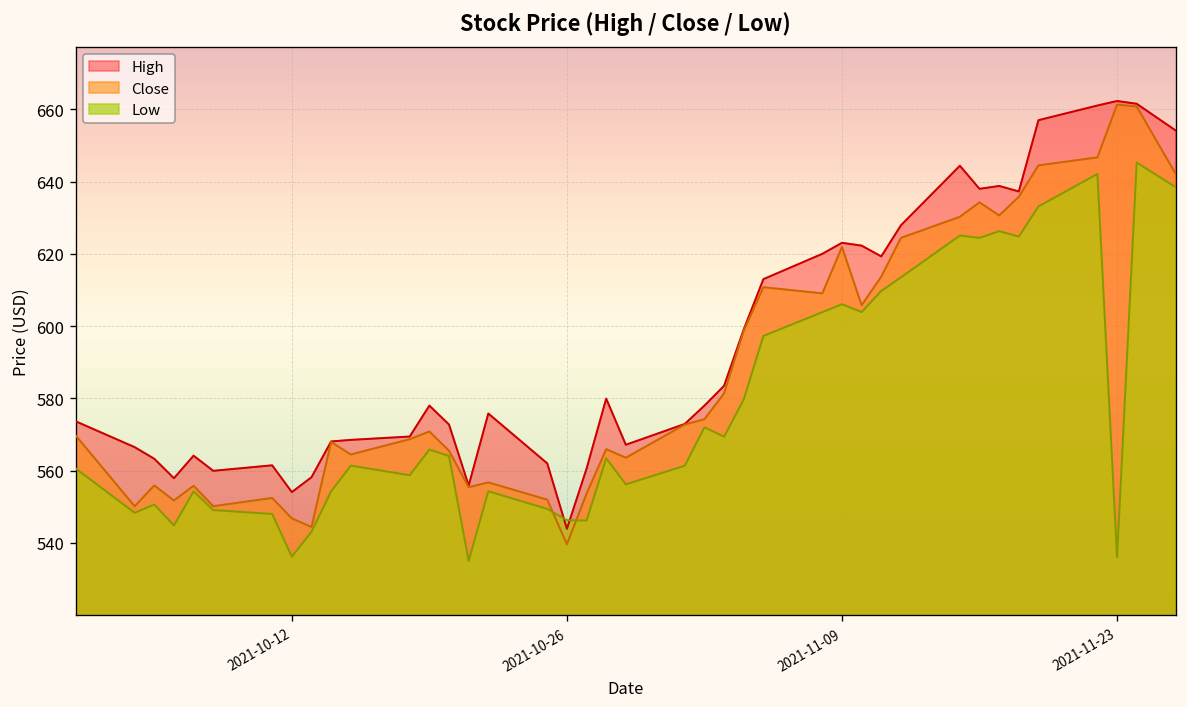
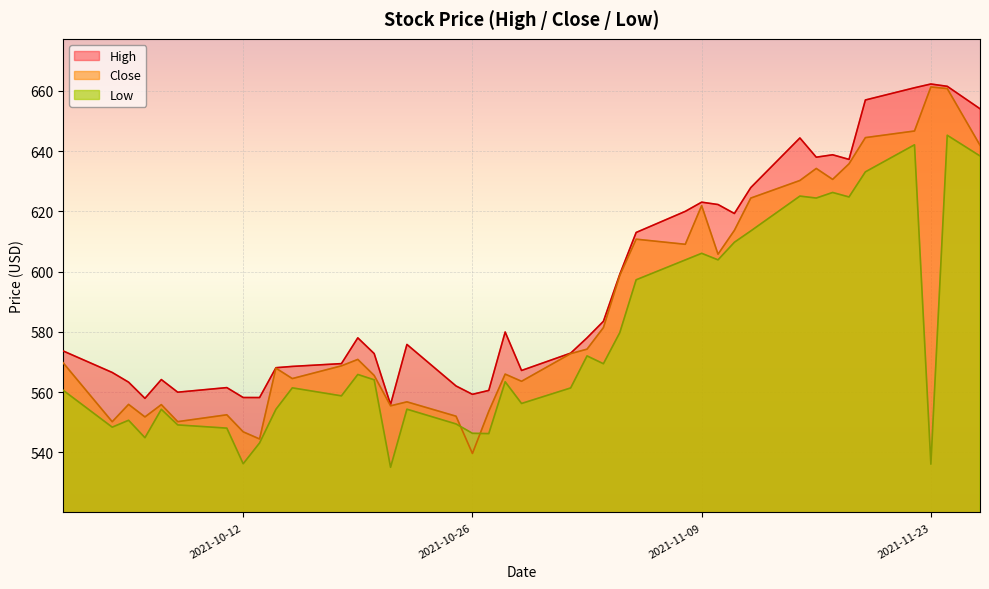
High, 2021-10-12: 554 -> 558
High, 2021-10-26: 544 -> 559
